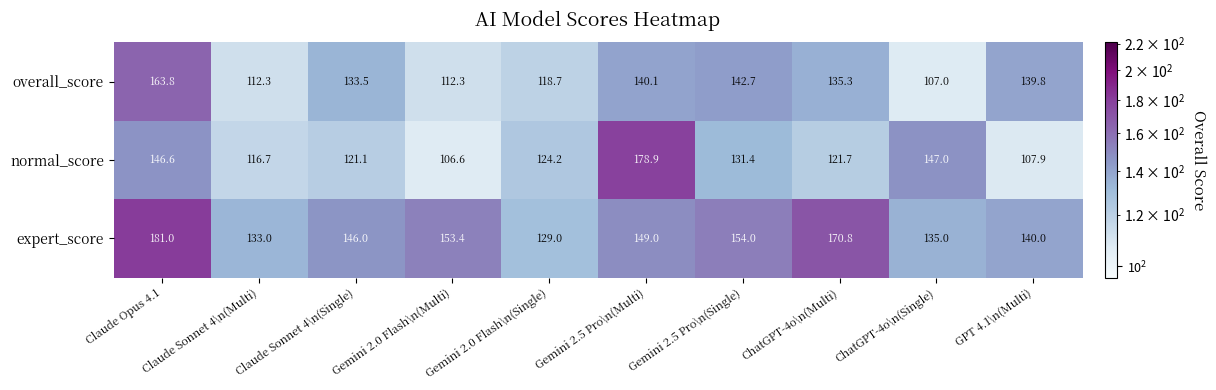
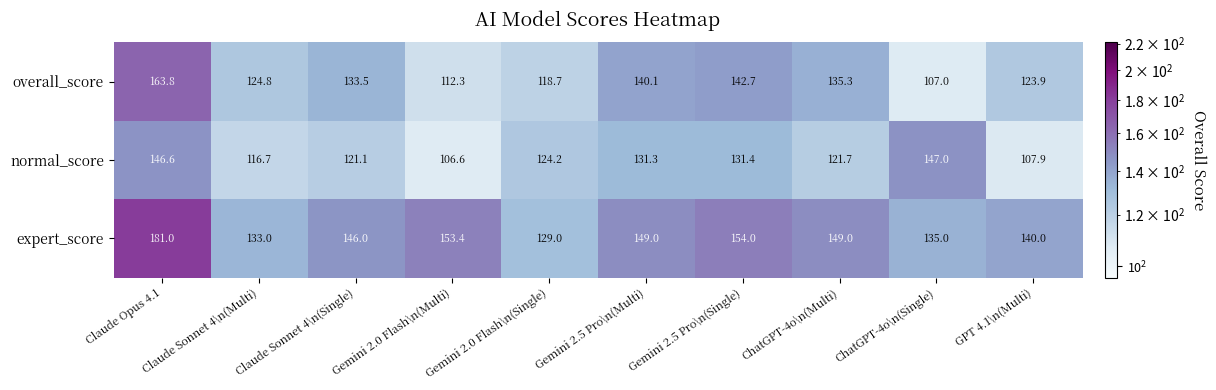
overall_score, Claude Sonnet 4\n(Multi): 112.3 -> 124.8
overall_score, GPT 4.1\n(Multi): 139.8 -> 123.9
normal_score, Gemini 2.5 Pro\n(Multi): 178.9 -> 131.3
expert_score, ChatGPT-4o\n(Multi): 170.8 -> 149.0
